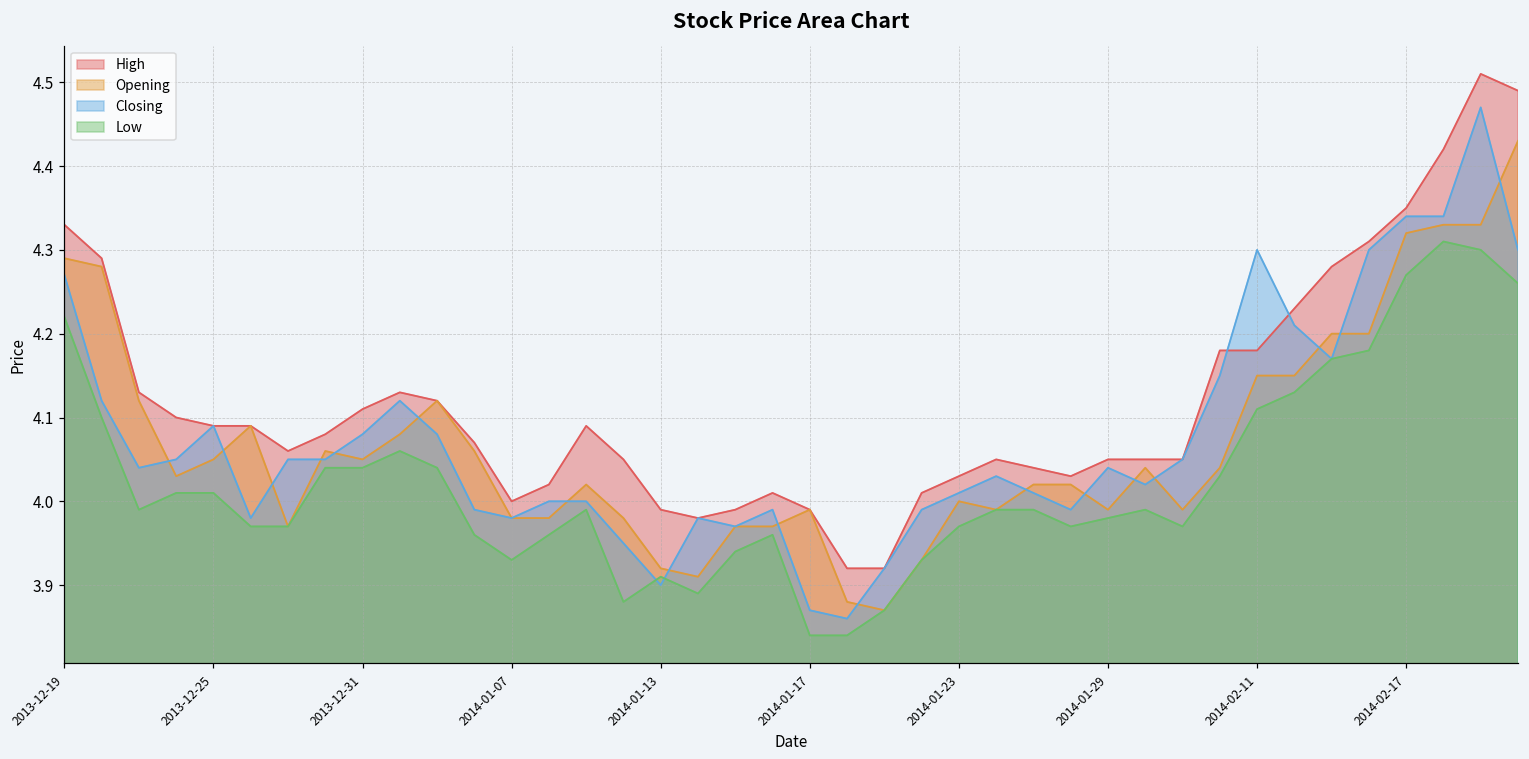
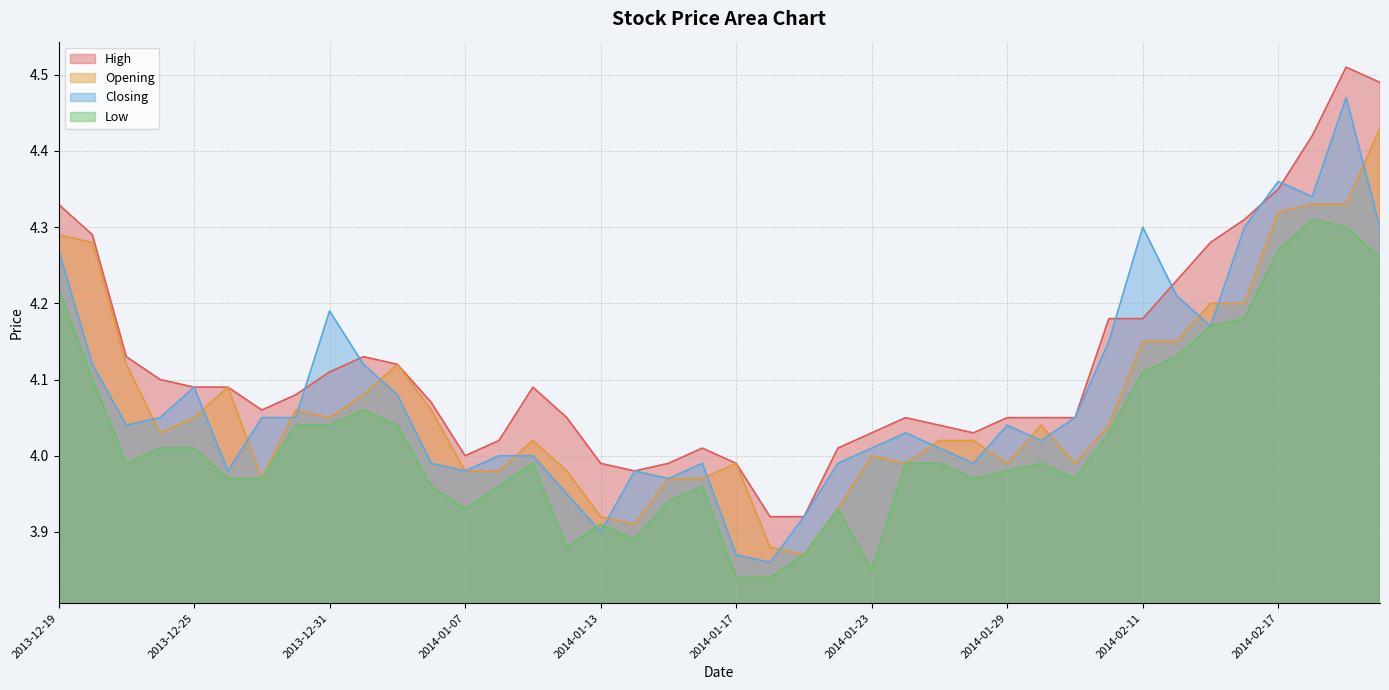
Closing, 2013-12-31: 4.08 -> 4.19
Low, 2014-01-23: 3.97 -> 3.85
Closing, 2014-02-17: 4.34 -> 4.36
